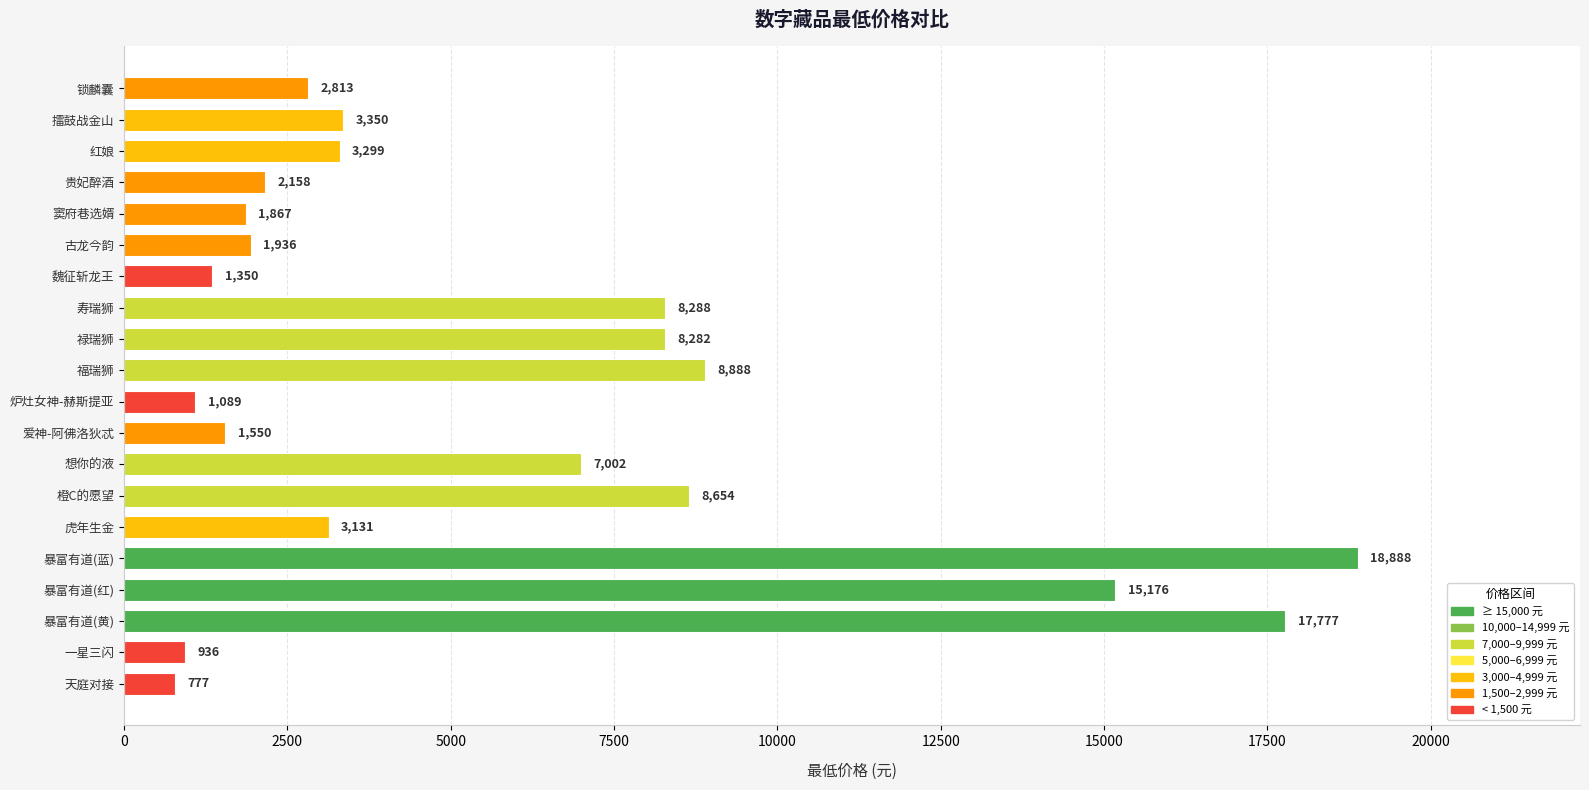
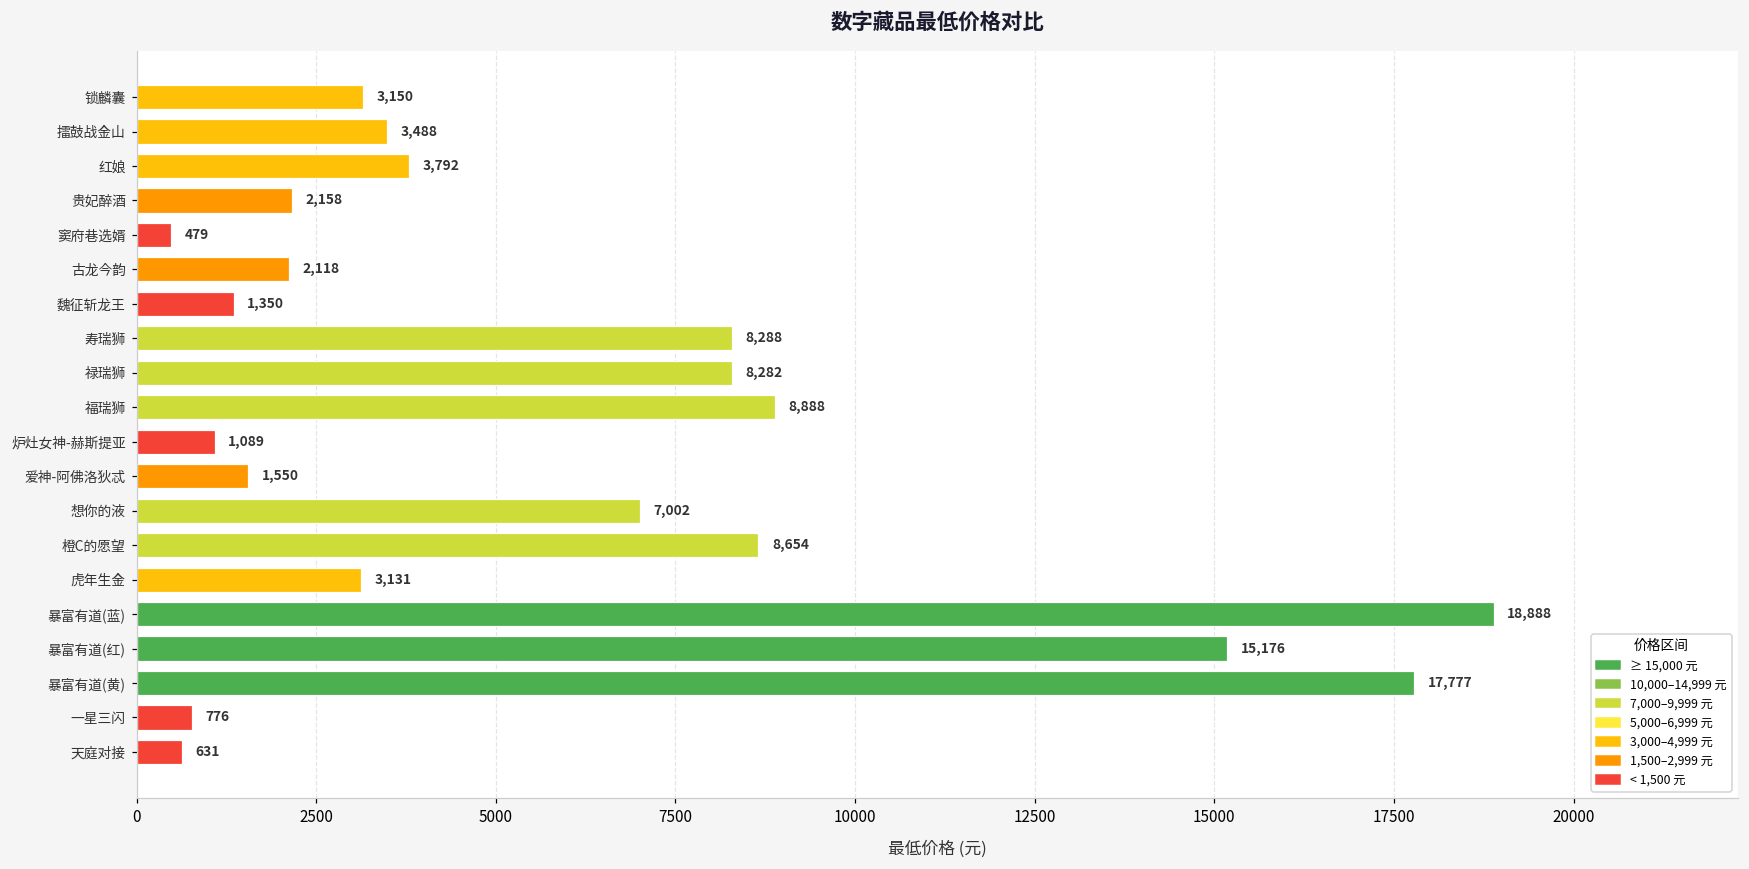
锁麟囊: 2,813 -> 3,150
擂鼓战金山: 3,350 -> 3,488
红娘: 3,299 -> 3,792
窦府巷选婿: 1,867 -> 479
古龙今韵: 1,936 -> 2,118
一星三闪: 936 -> 776
天庭对接: 777 -> 631
